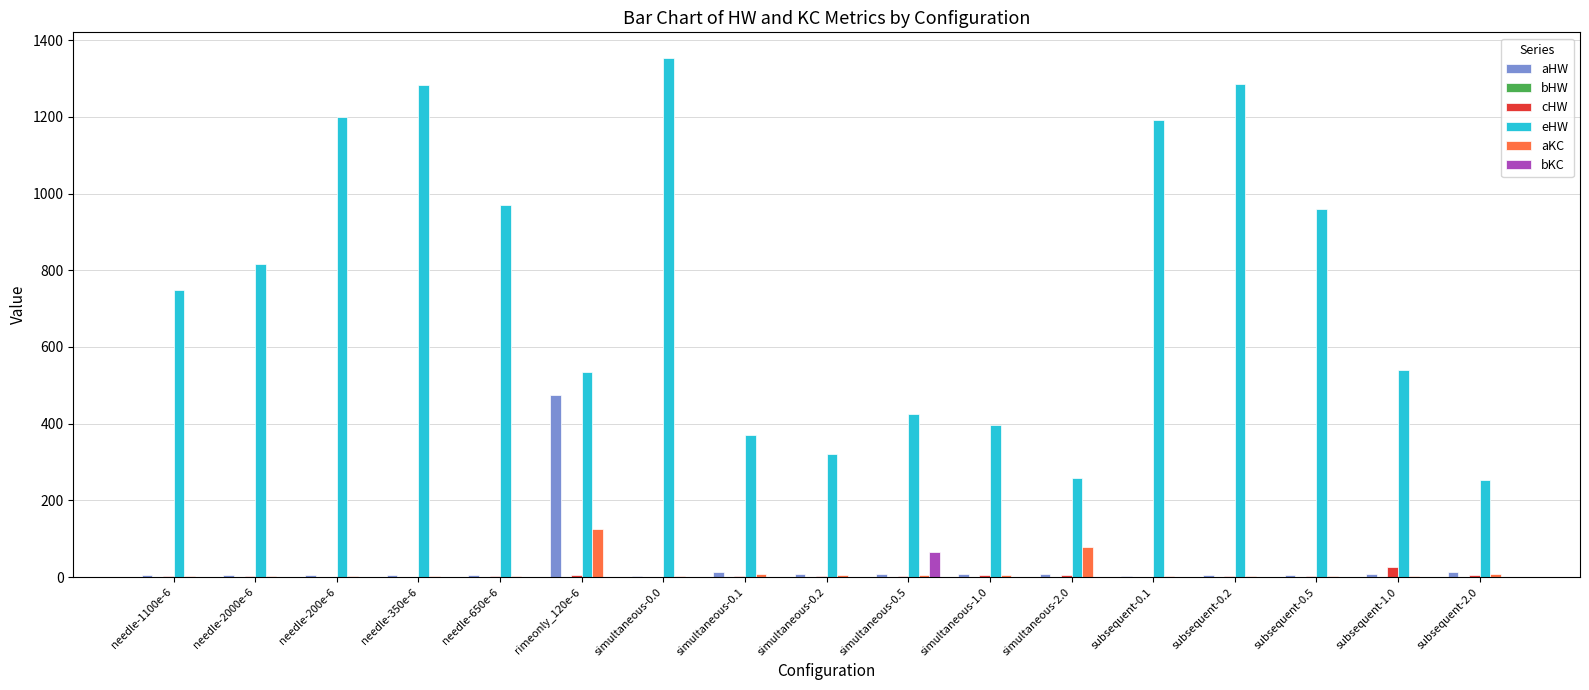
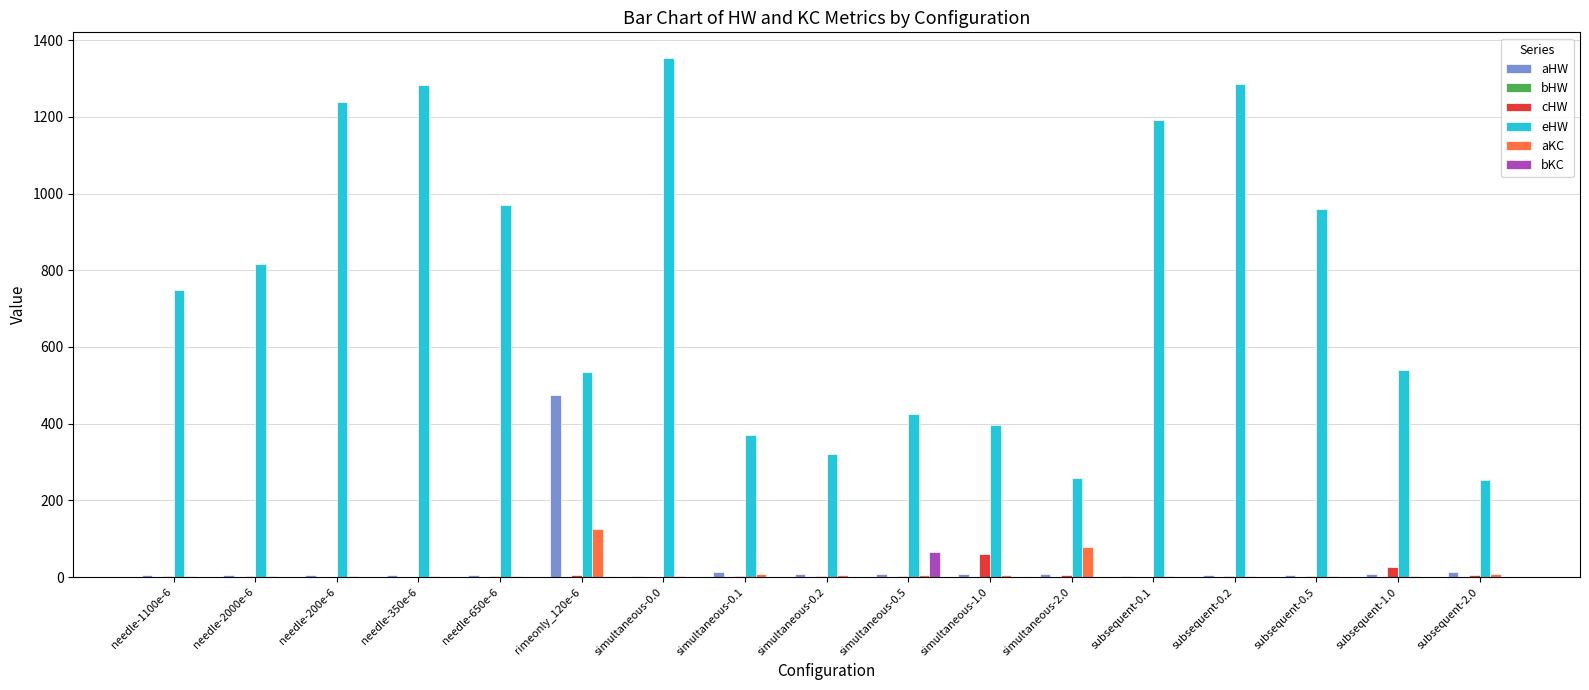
eHW, needle-200e-6: 1200 -> 1240
cHW, simultaneous-1.0: 0 -> 60
